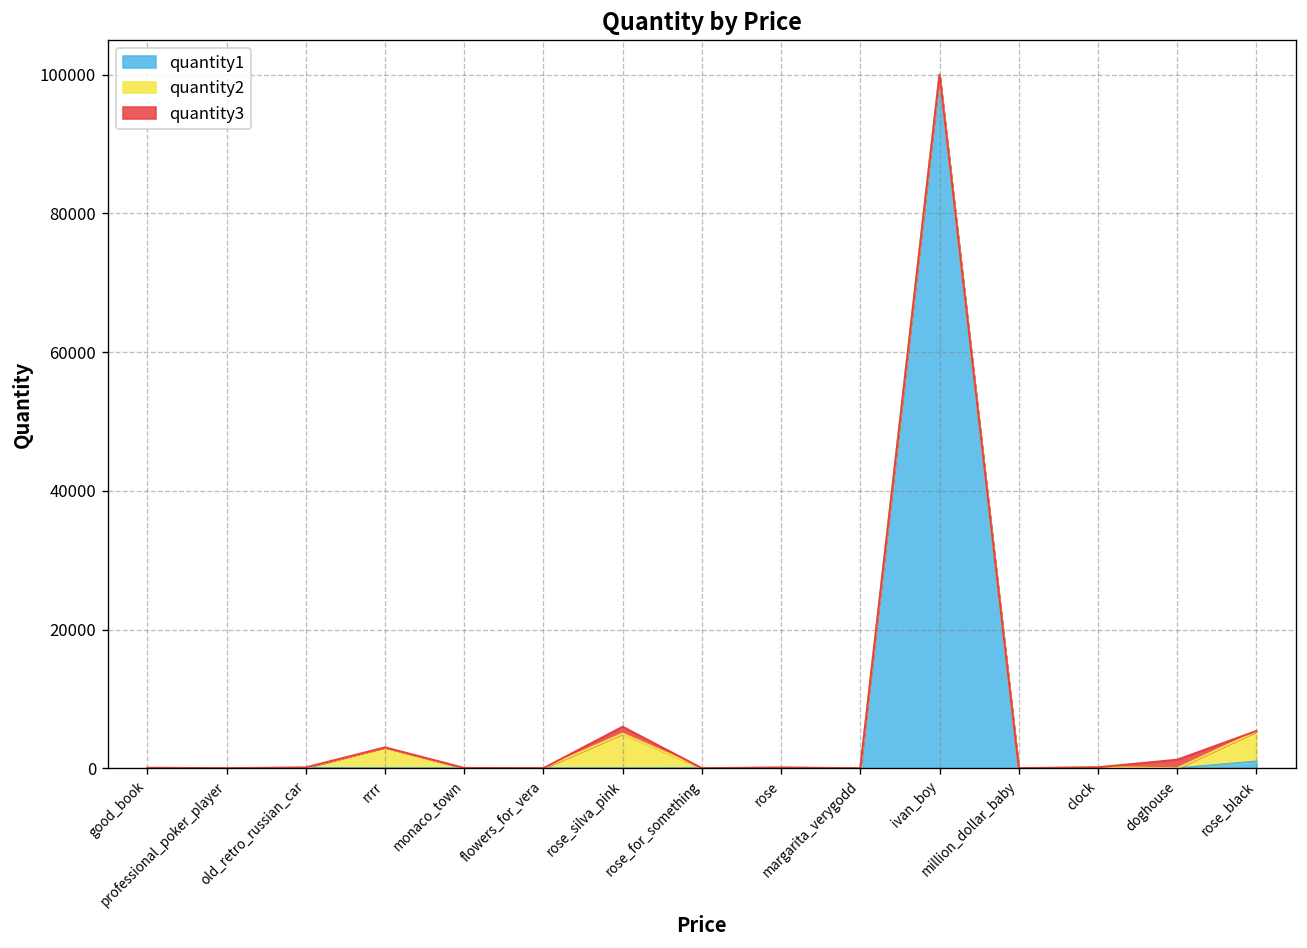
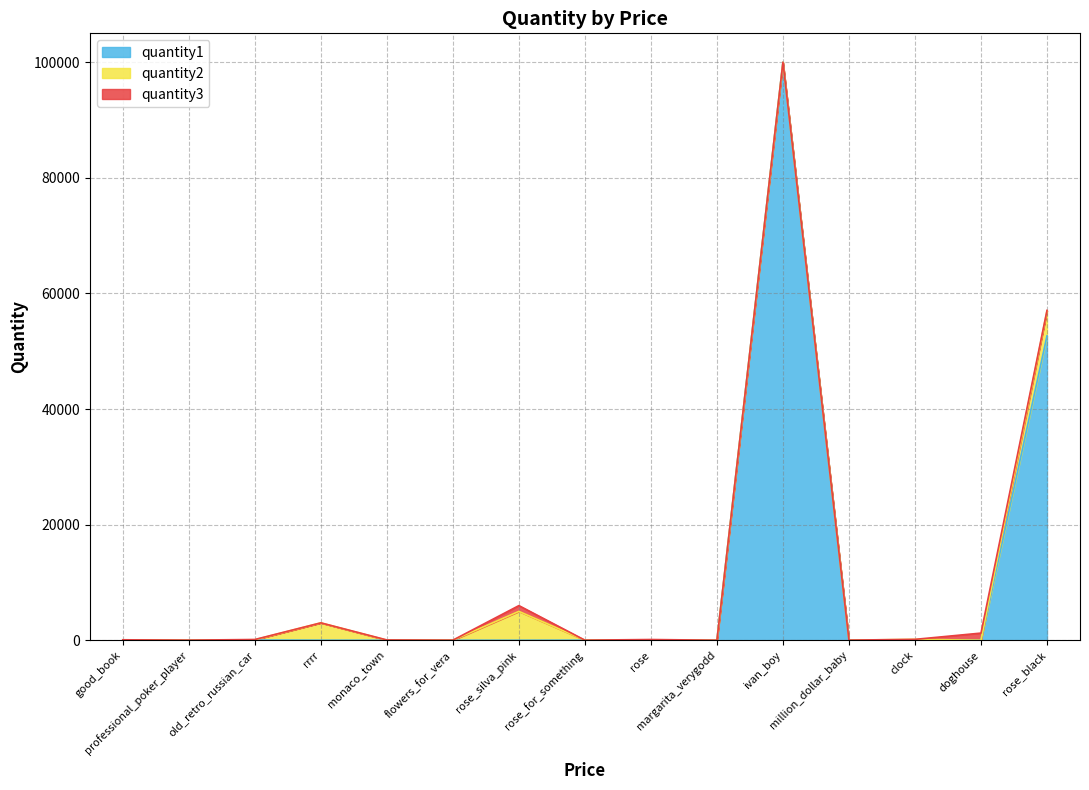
quantity1, rose_black: 1000 -> 53000
